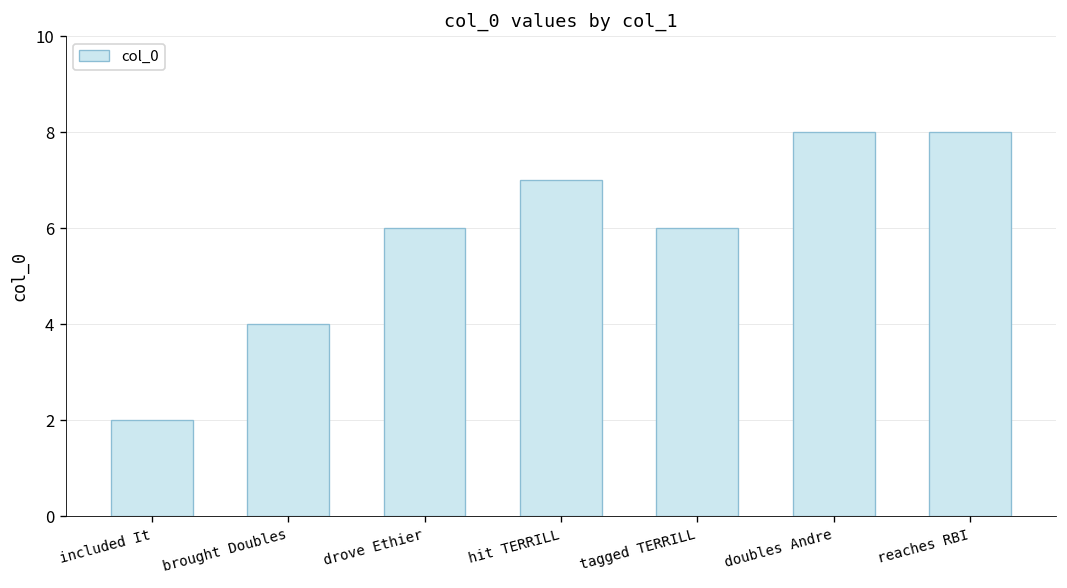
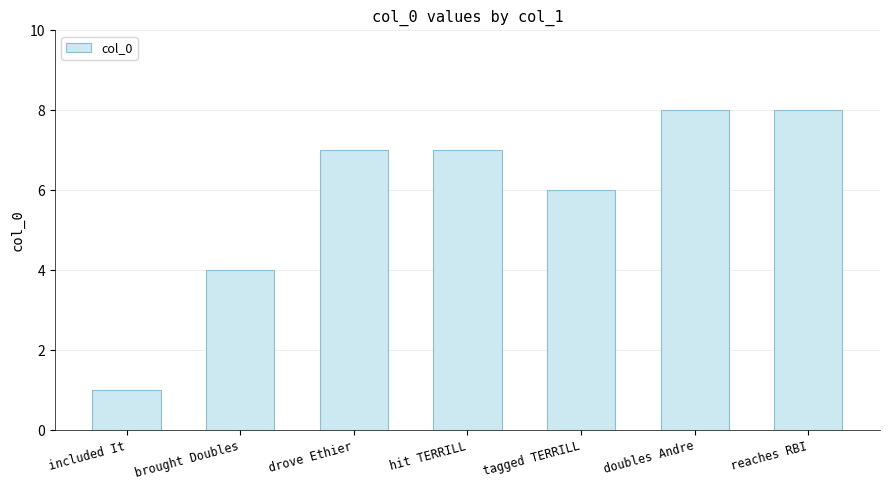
included It: 2 -> 1
drove Ethier: 6 -> 7
